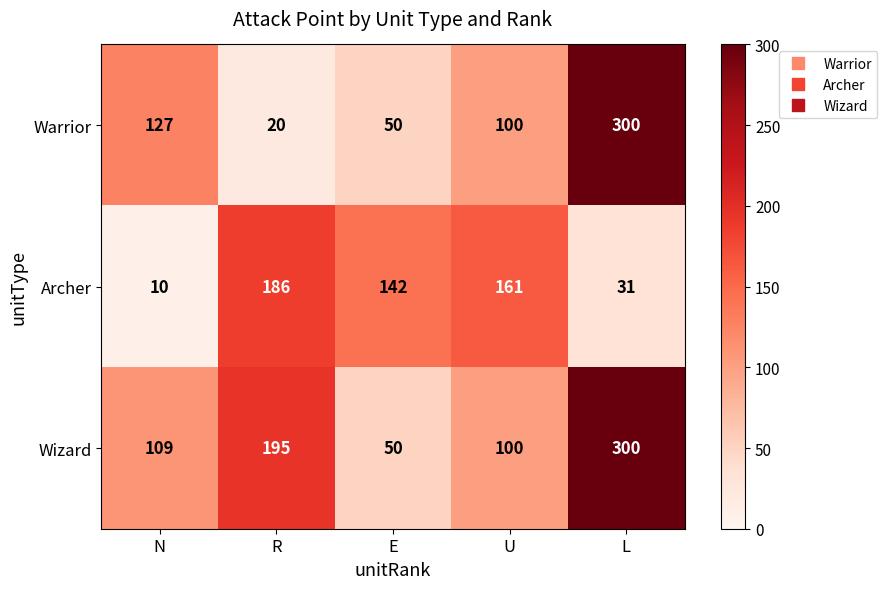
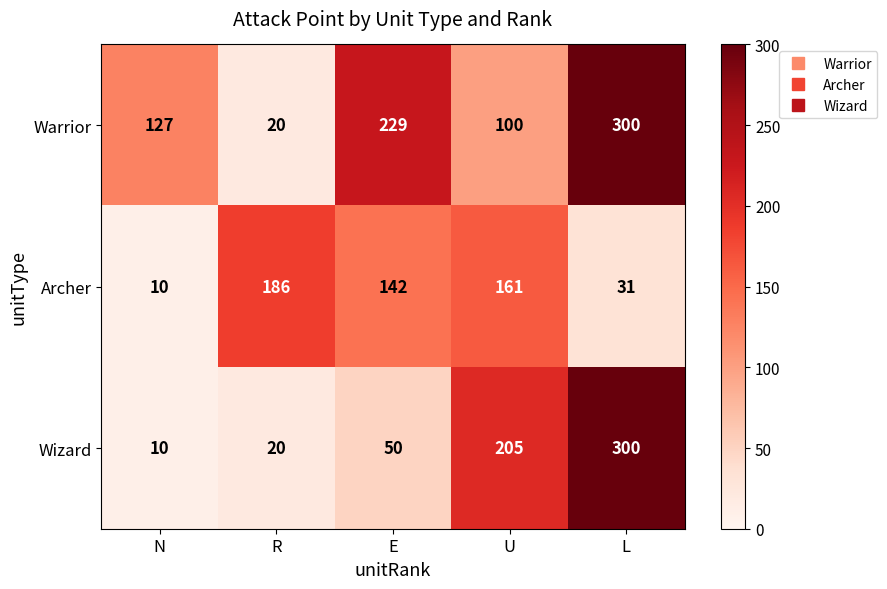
Warrior, E: 50 -> 229
Wizard, N: 109 -> 10
Wizard, R: 195 -> 20
Wizard, U: 100 -> 205
